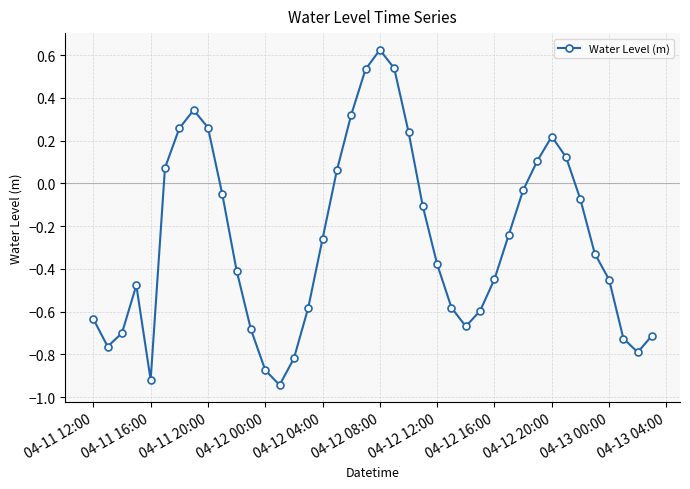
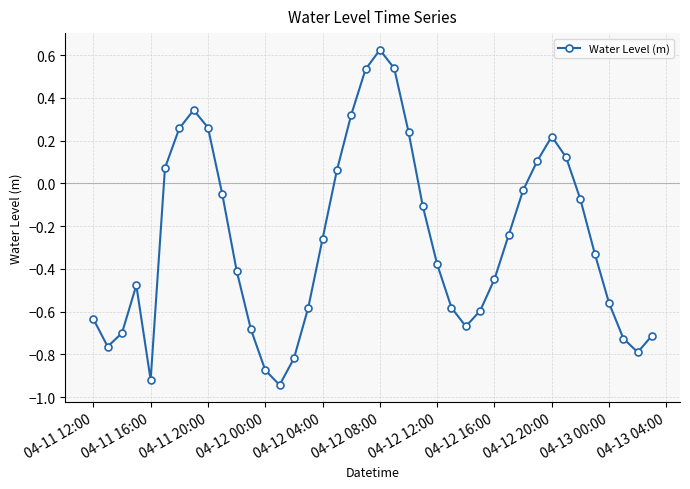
04-13 00:00: -0.45 -> -0.56
